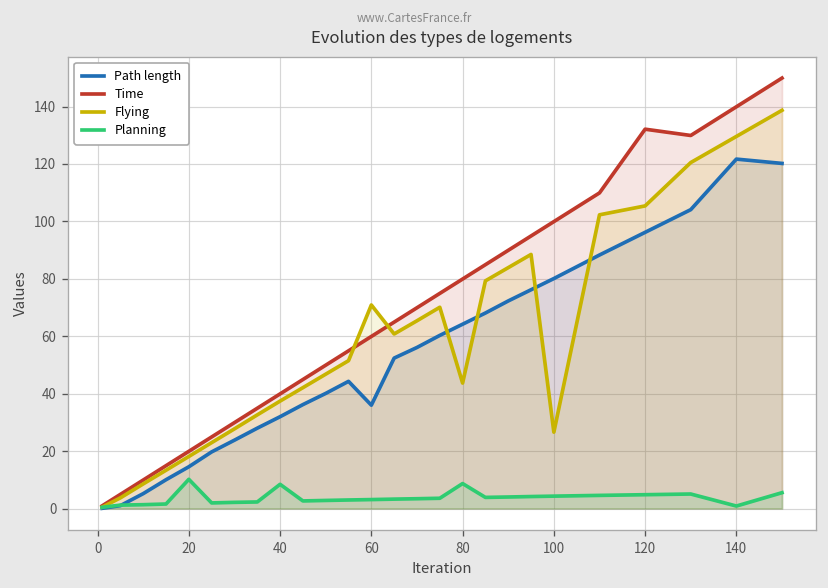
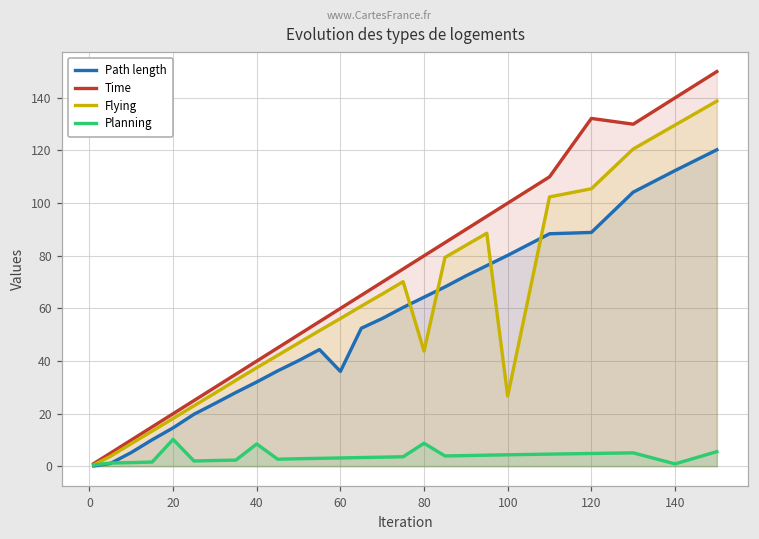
Flying, 60: 71 -> 56
Path length, 120: 96 -> 89
Path length, 140: 122 -> 112
